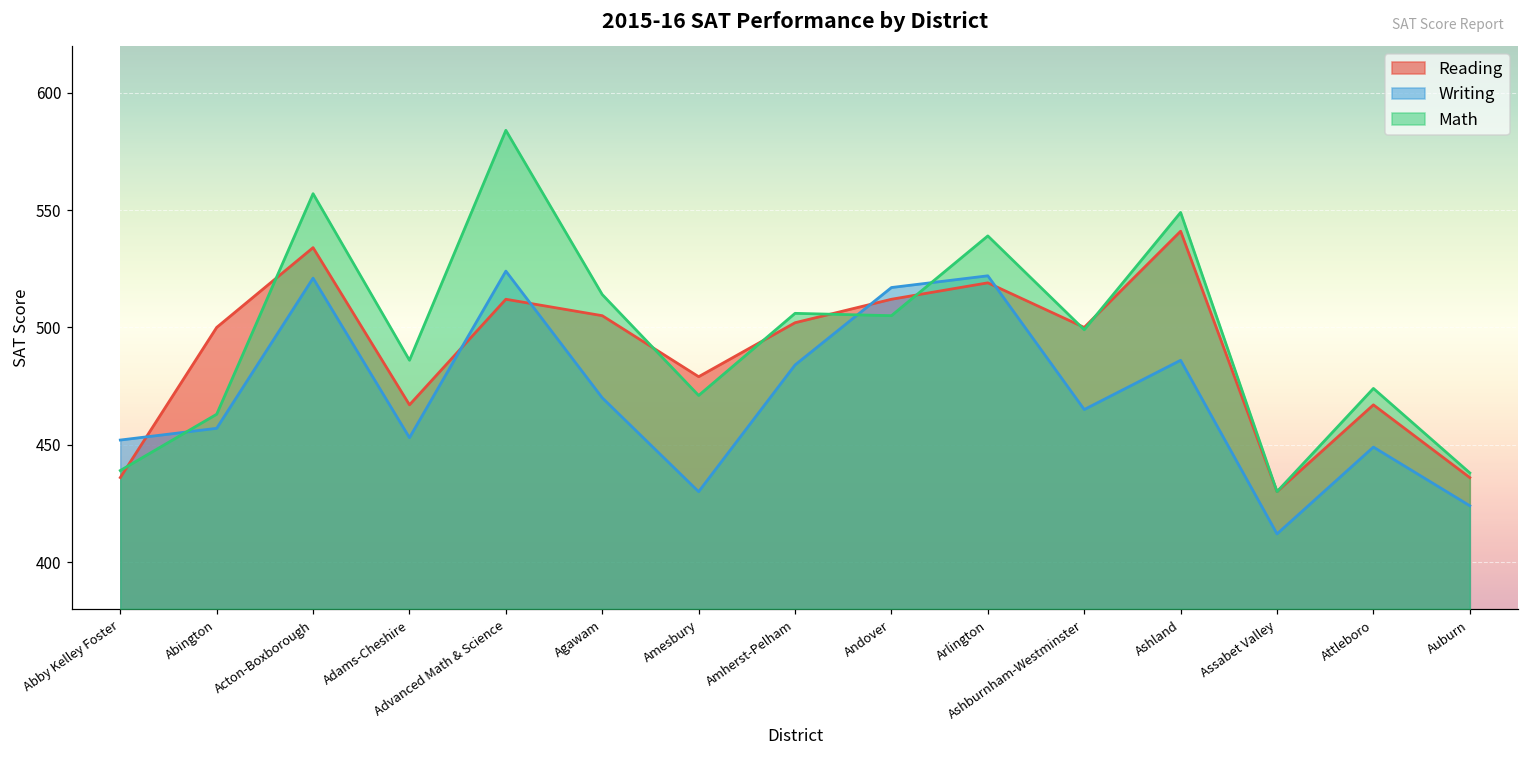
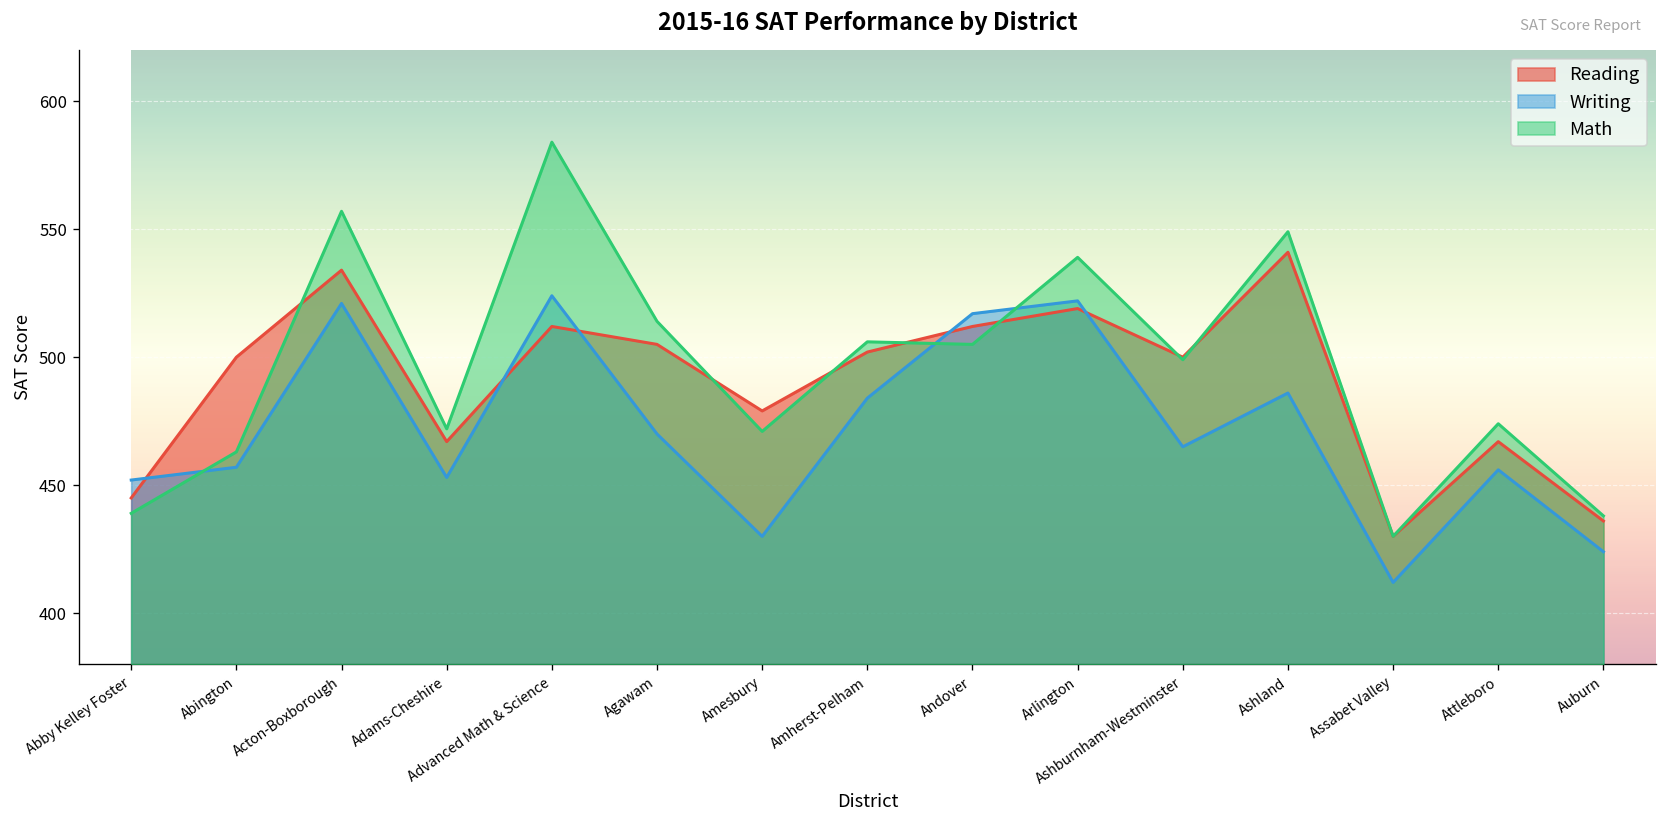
Reading, Abby Kelley Foster: 436 -> 445
Math, Adams-Cheshire: 486 -> 472
Writing, Attleboro: 449 -> 456
